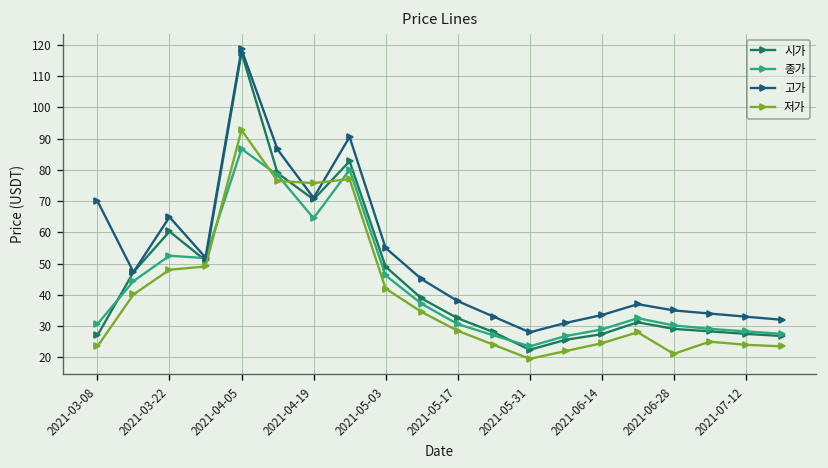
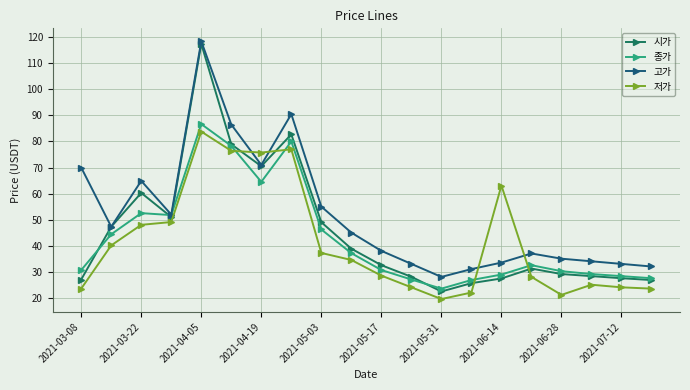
저가, 2021-04-05: 93 -> 84
저가, 2021-05-03: 42 -> 37
저가, 2021-06-14: 25 -> 63
